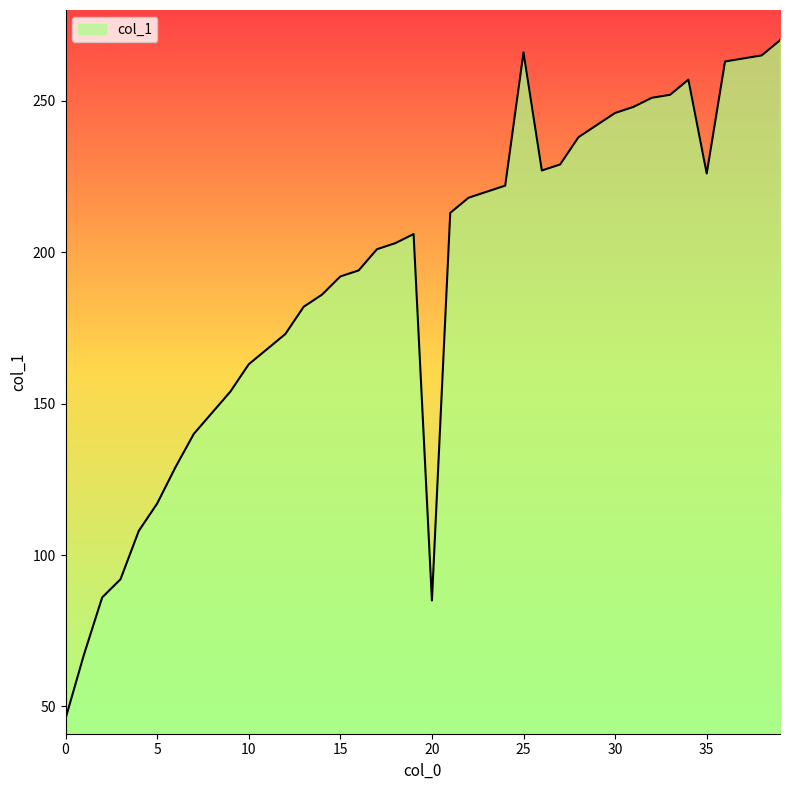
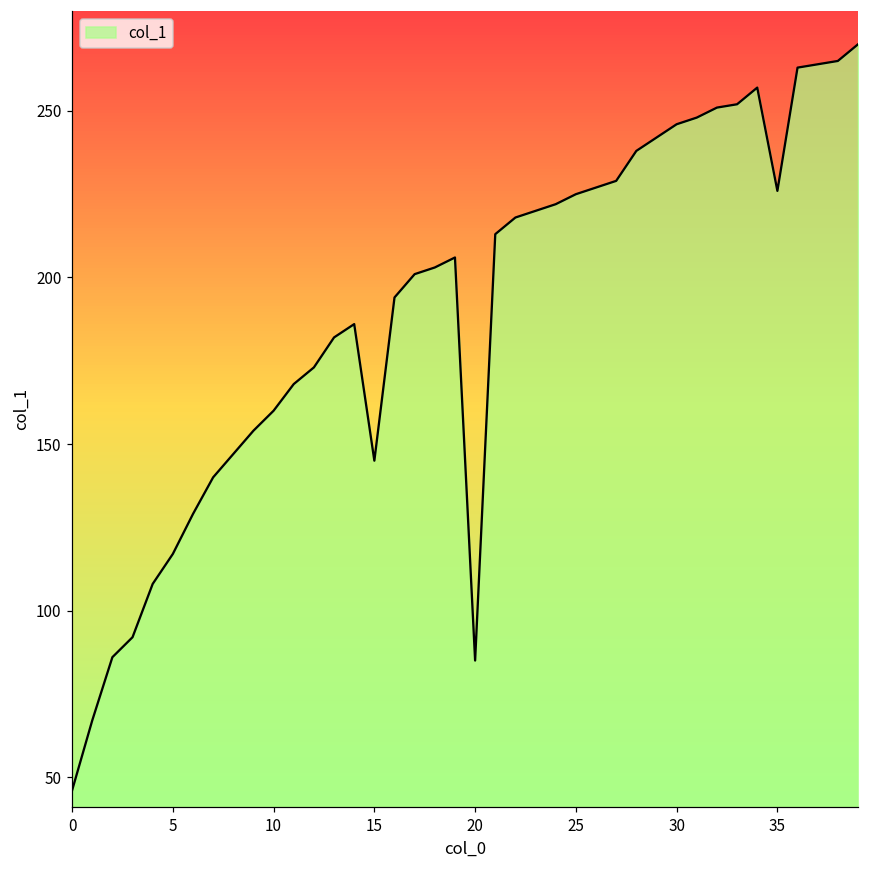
10: 163 -> 160
15: 192 -> 145
25: 266 -> 225
